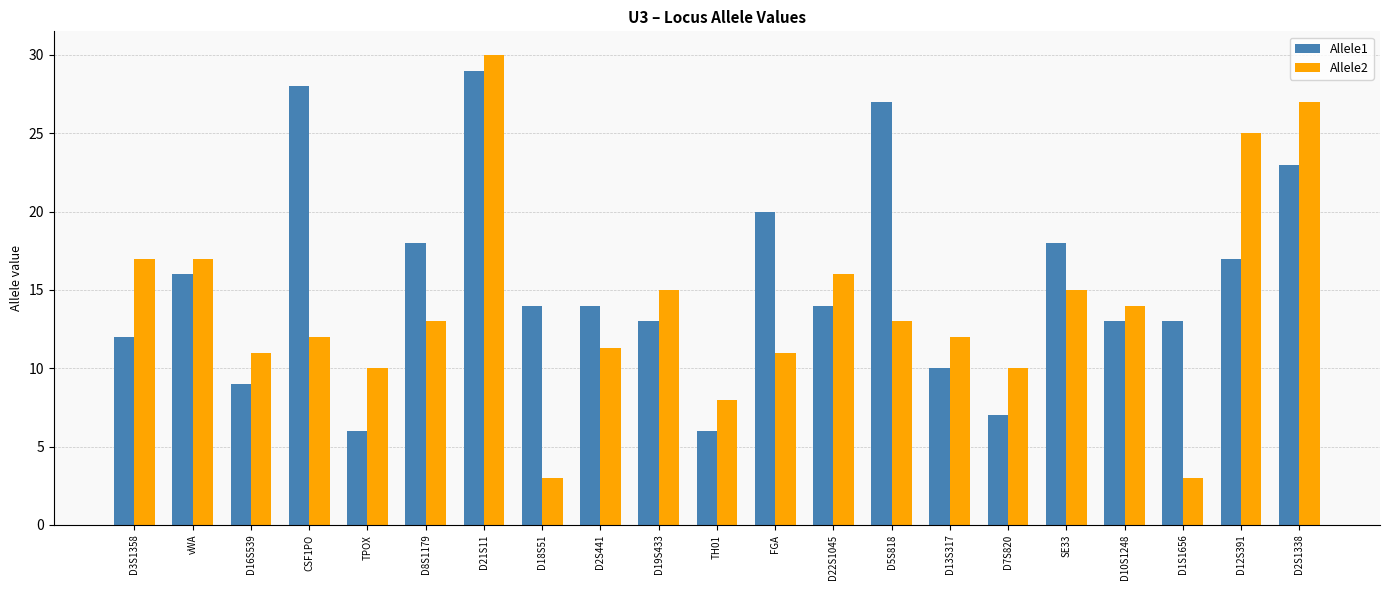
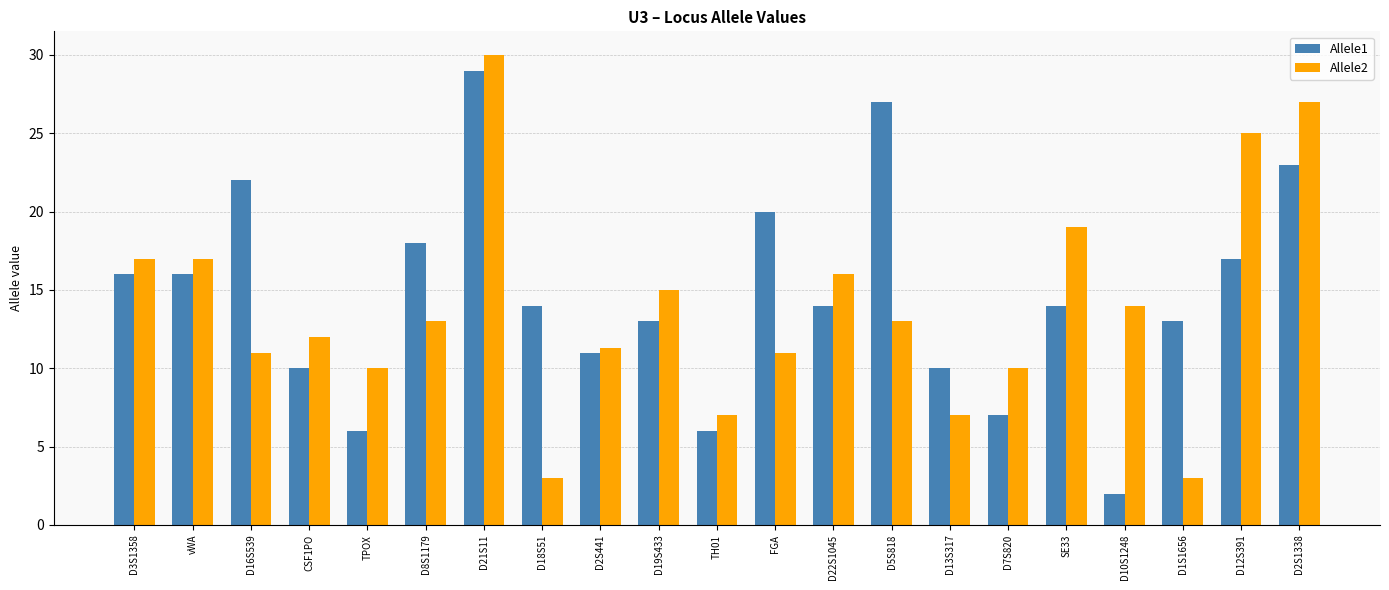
Allele1, D3S1358: 12 -> 16
Allele1, D16S539: 9 -> 22
Allele1, CSF1PO: 28 -> 10
Allele1, D2S441: 14 -> 11
Allele2, TH01: 8 -> 7
Allele2, D13S317: 12 -> 7
Allele1, SE33: 18 -> 14
Allele2, SE33: 15 -> 19
Allele1, D10S1248: 13 -> 2
